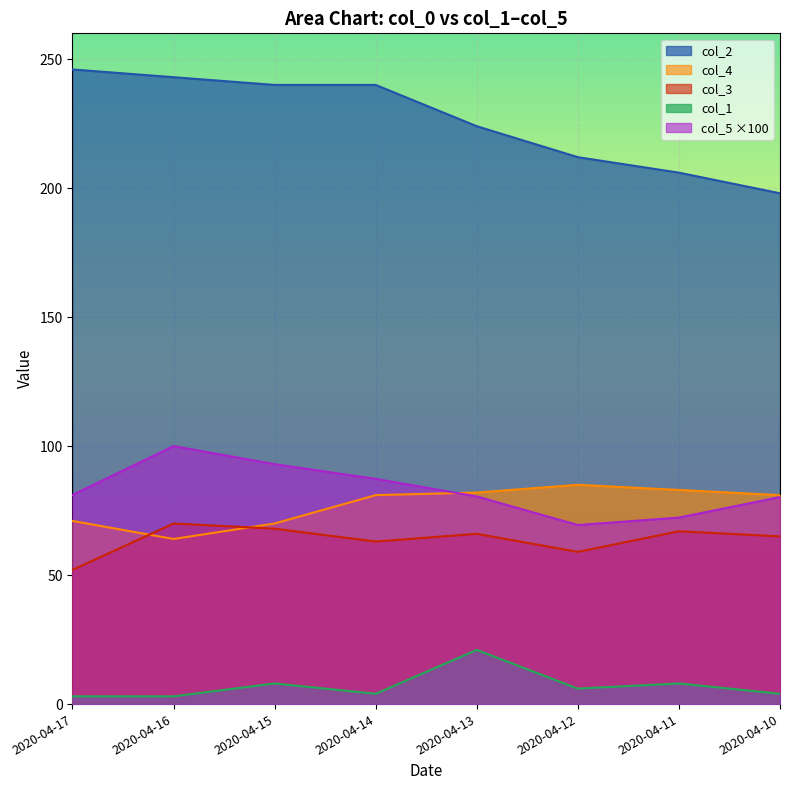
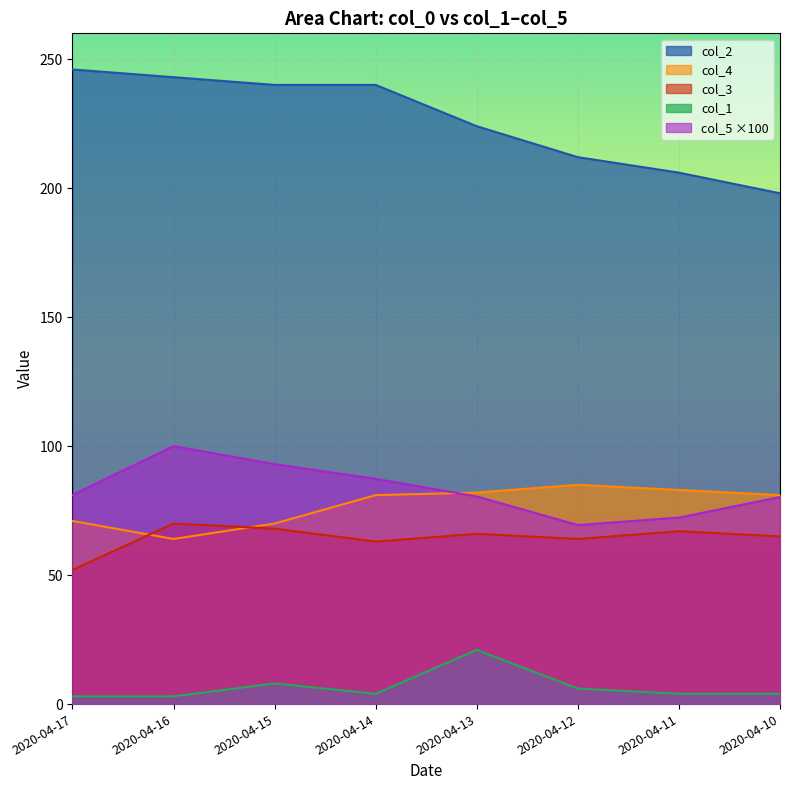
col_3, 2020-04-12: 59 -> 64
col_1, 2020-04-11: 8 -> 4
